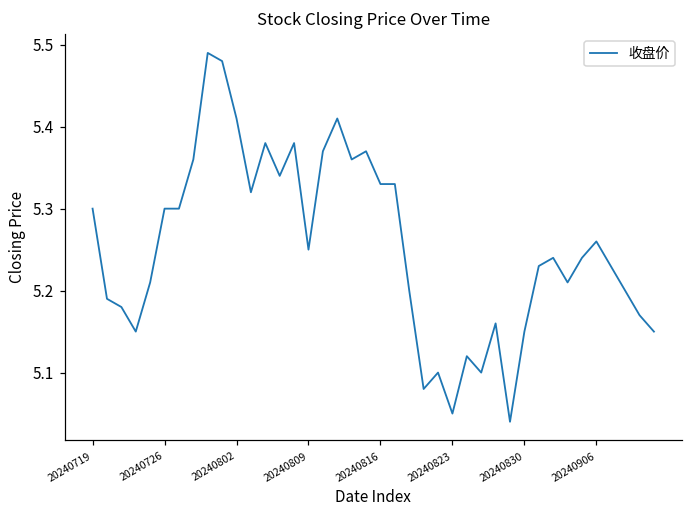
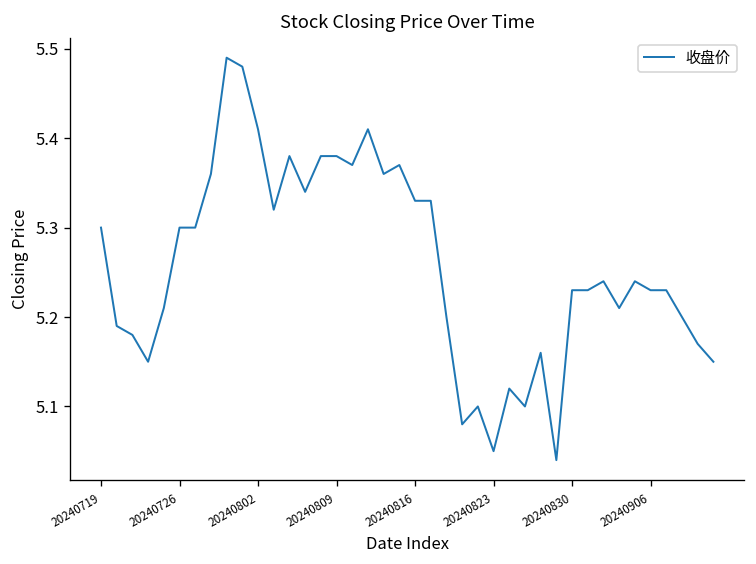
20240809: 5.25 -> 5.38
20240830: 5.15 -> 5.23
20240906: 5.26 -> 5.23
